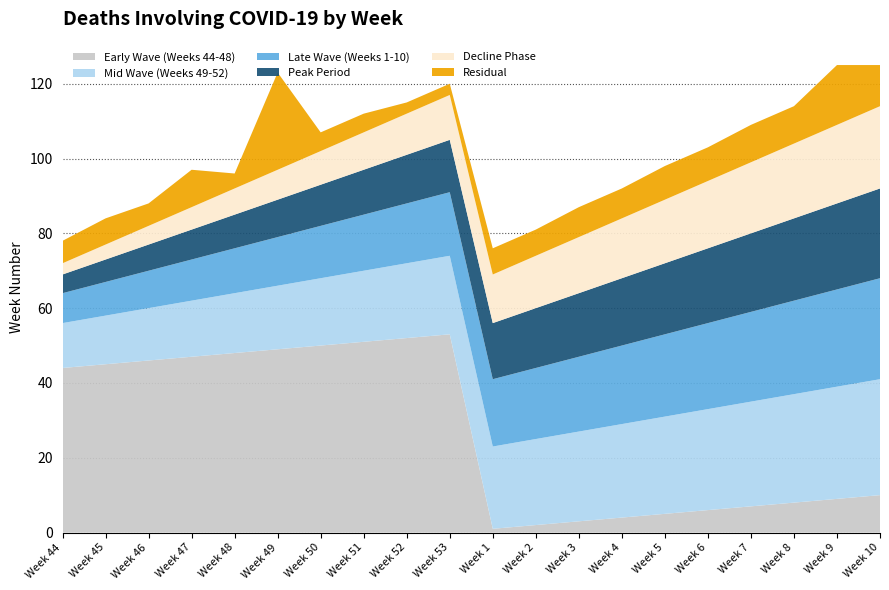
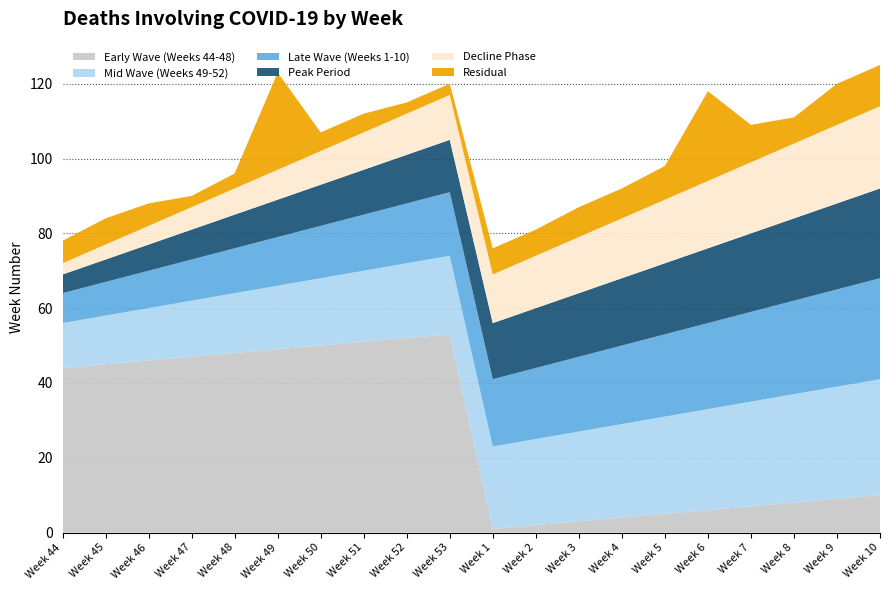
Residual, Week 47: 10 -> 3
Residual, Week 6: 9 -> 24
Residual, Week 8: 10 -> 7
Residual, Week 9: 16 -> 11
